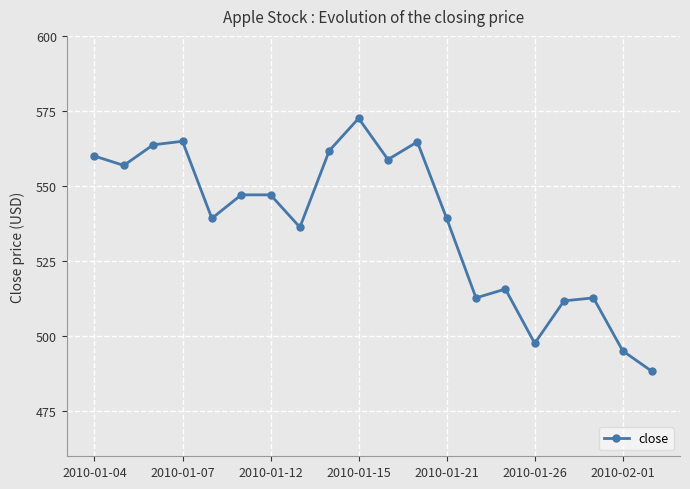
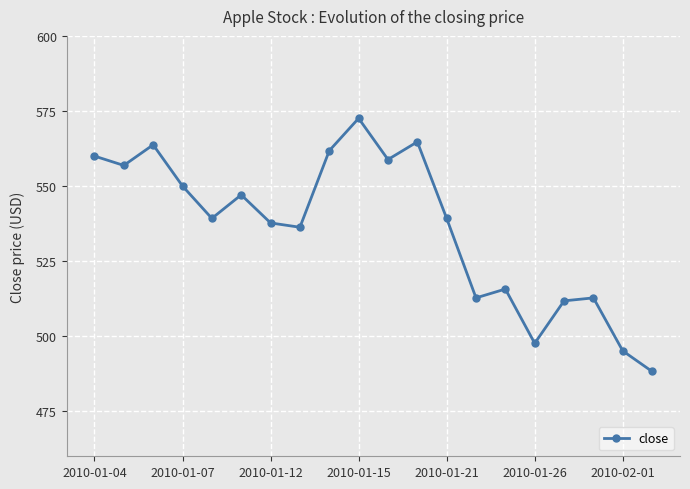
2010-01-07: 565 -> 550
2010-01-12: 547 -> 538
